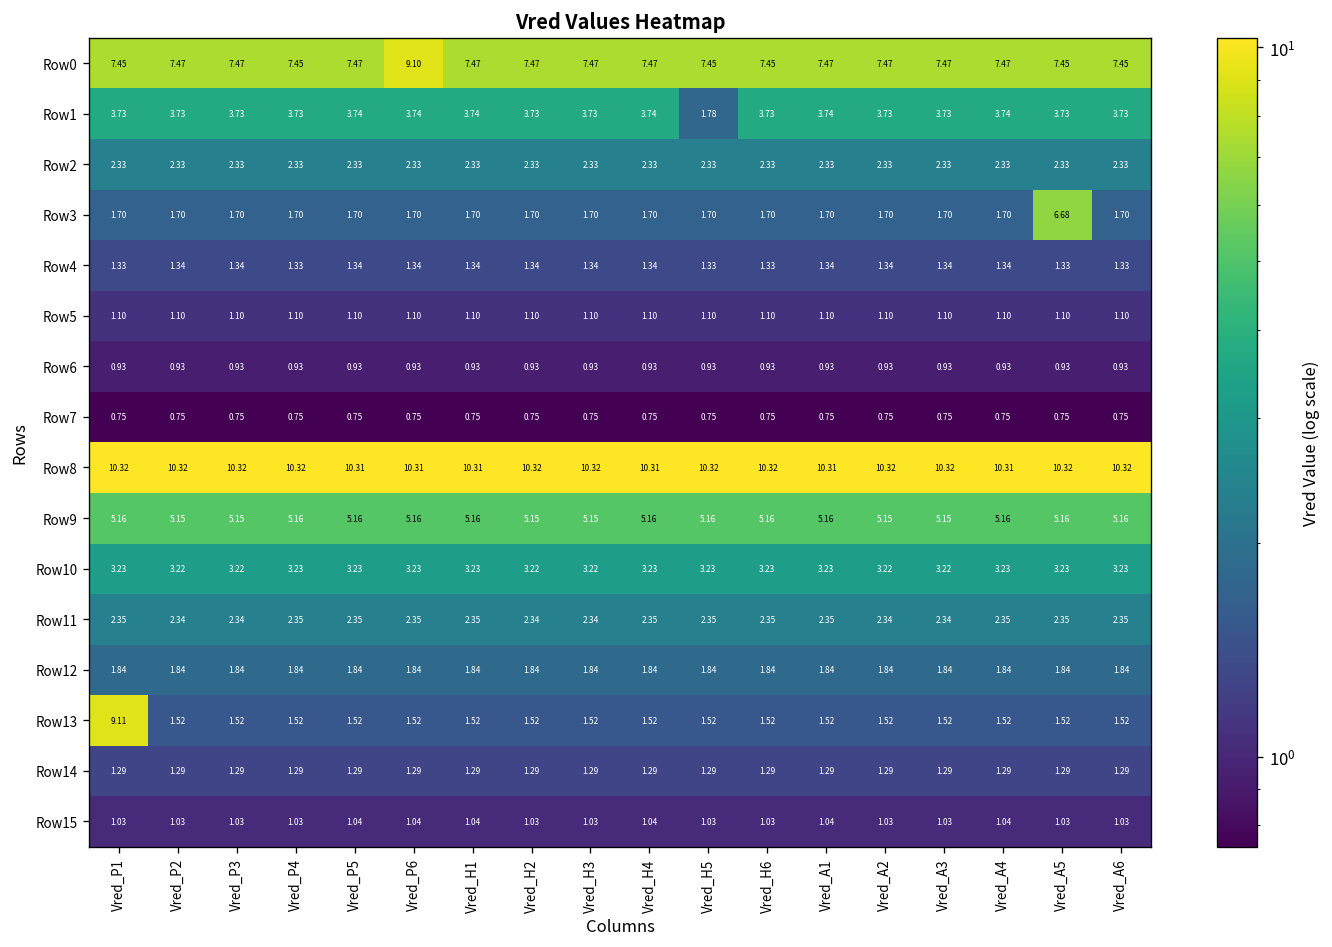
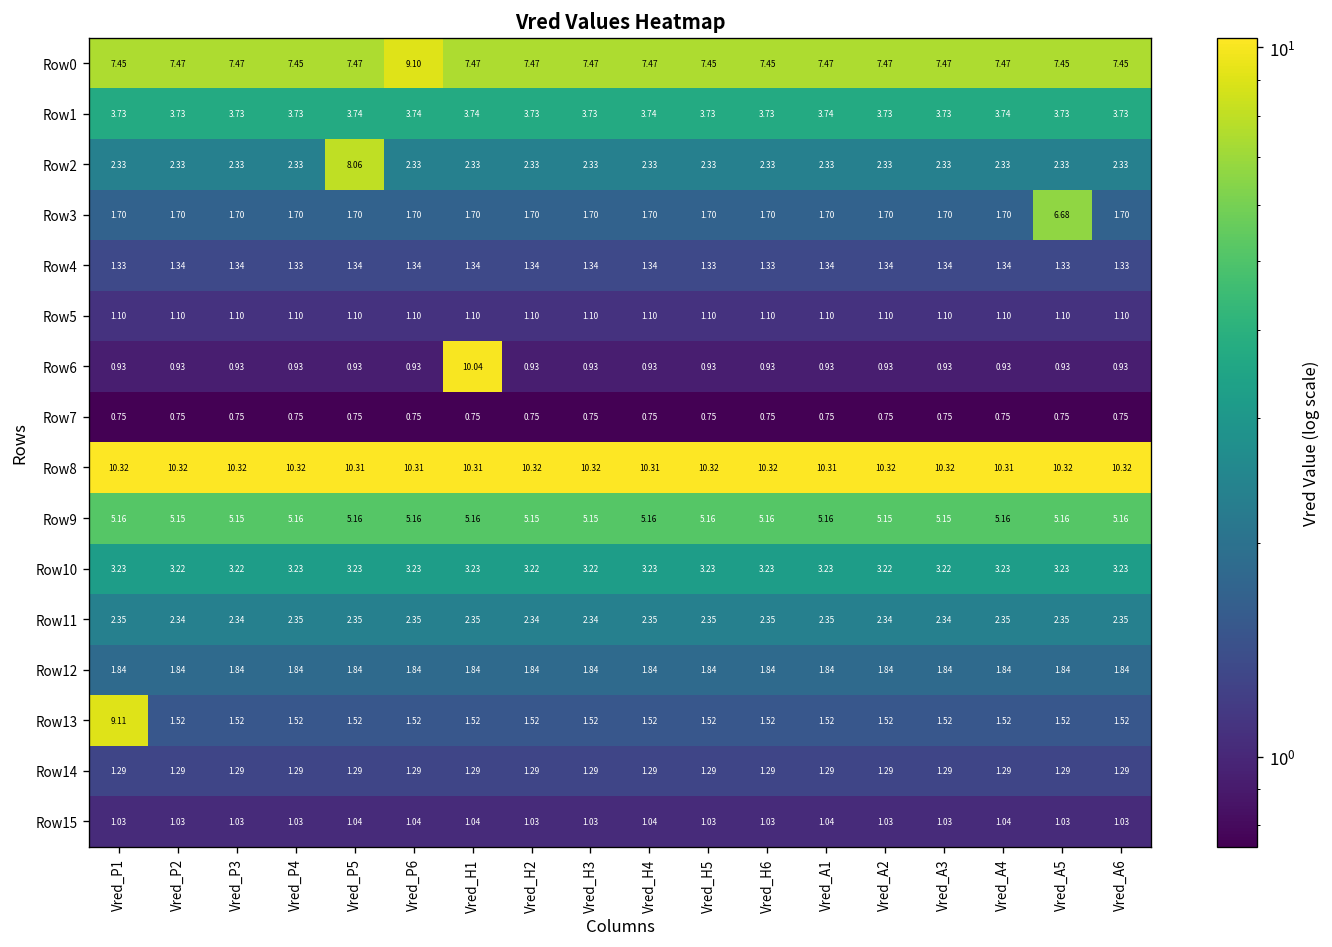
Row1, Vred_H5: 1.78 -> 3.73
Row2, Vred_P5: 2.33 -> 8.06
Row6, Vred_H1: 0.93 -> 10.04
